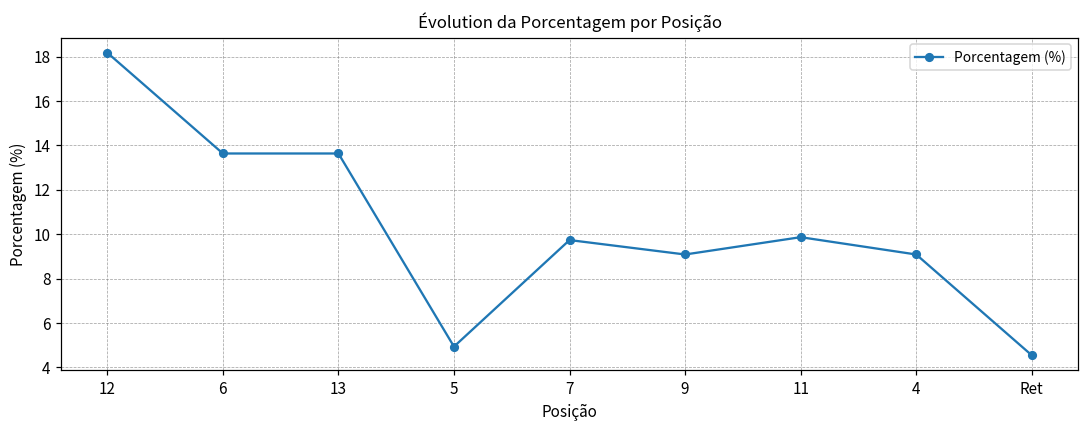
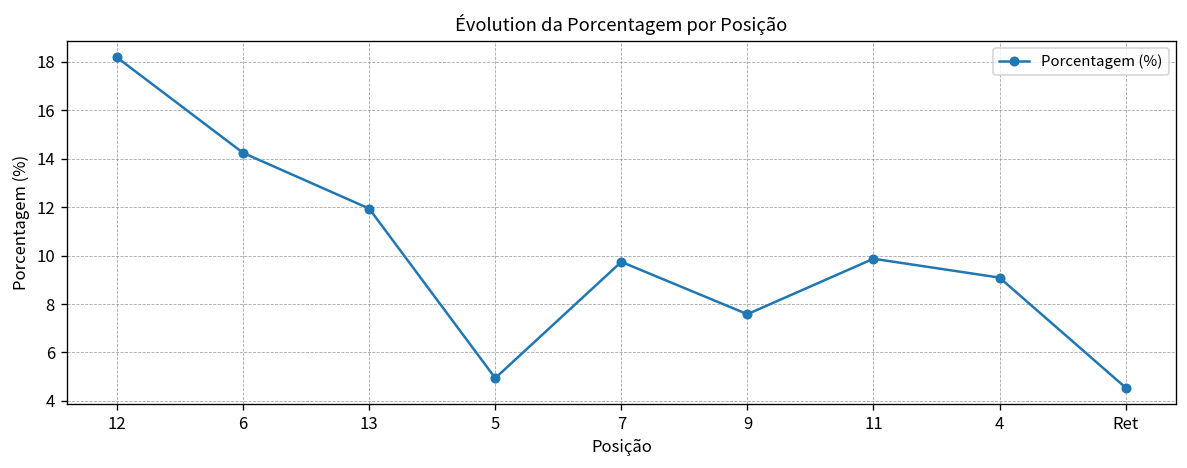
6: 13.6 -> 14.2
13: 13.6 -> 11.9
9: 9.1 -> 7.6
